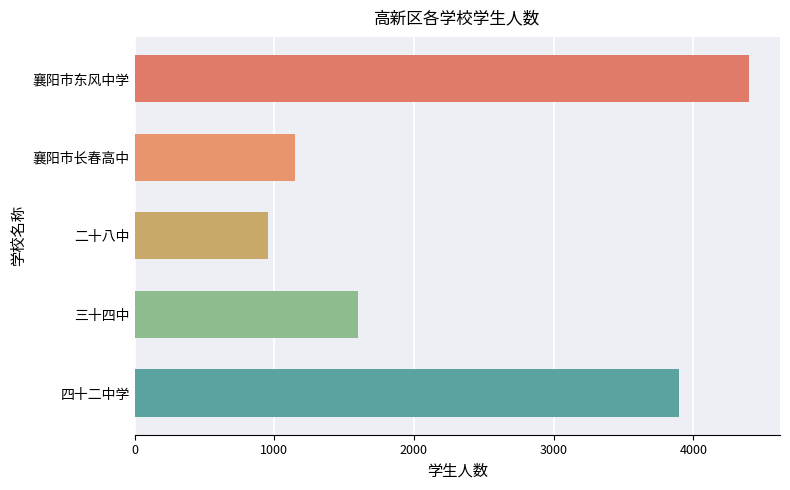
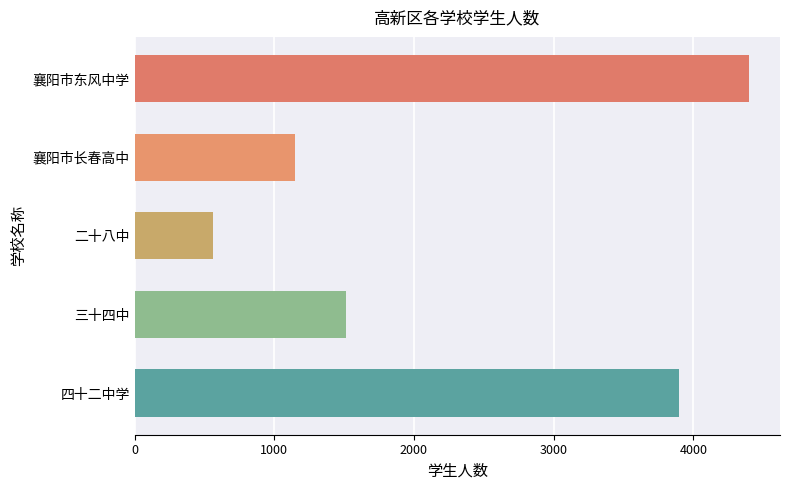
二十八中: 960 -> 560
三十四中: 1600 -> 1510
